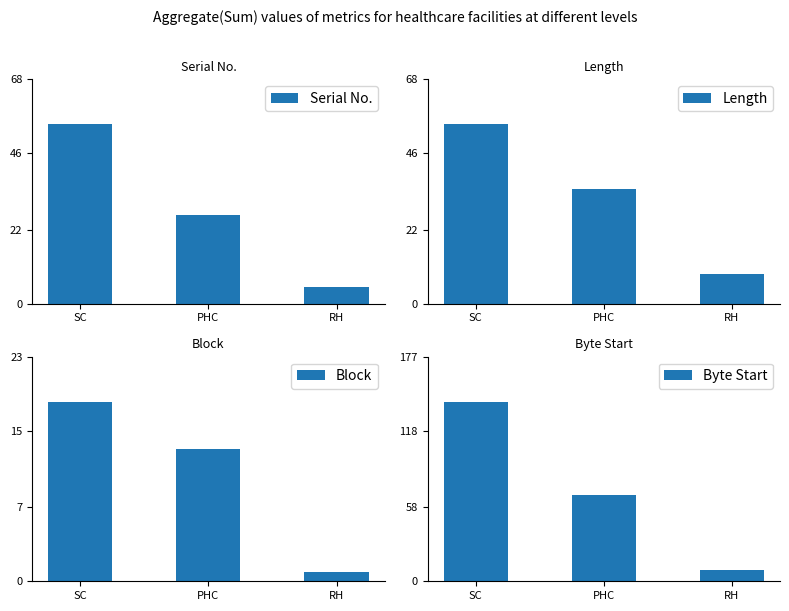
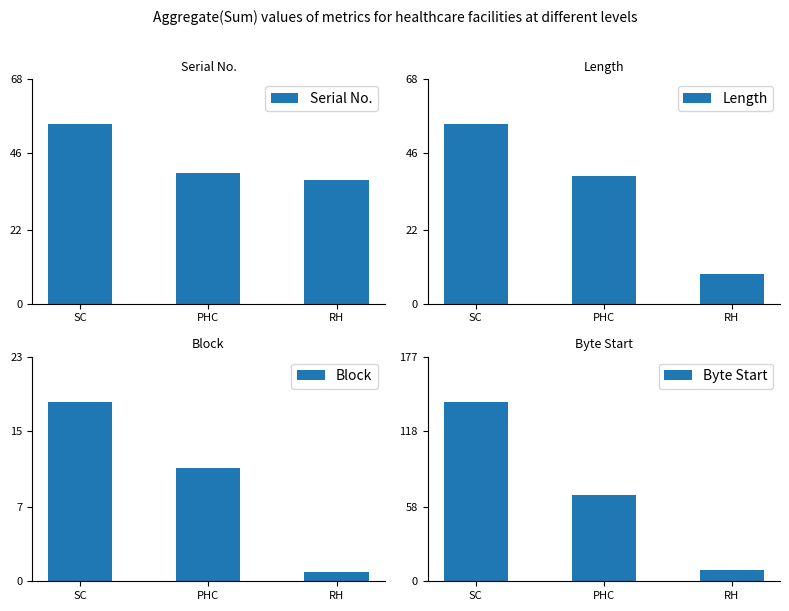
Serial No., PHC: 27 -> 40
Serial No., RH: 5 -> 38
Length, PHC: 35 -> 39
Block, PHC: 14 -> 12
